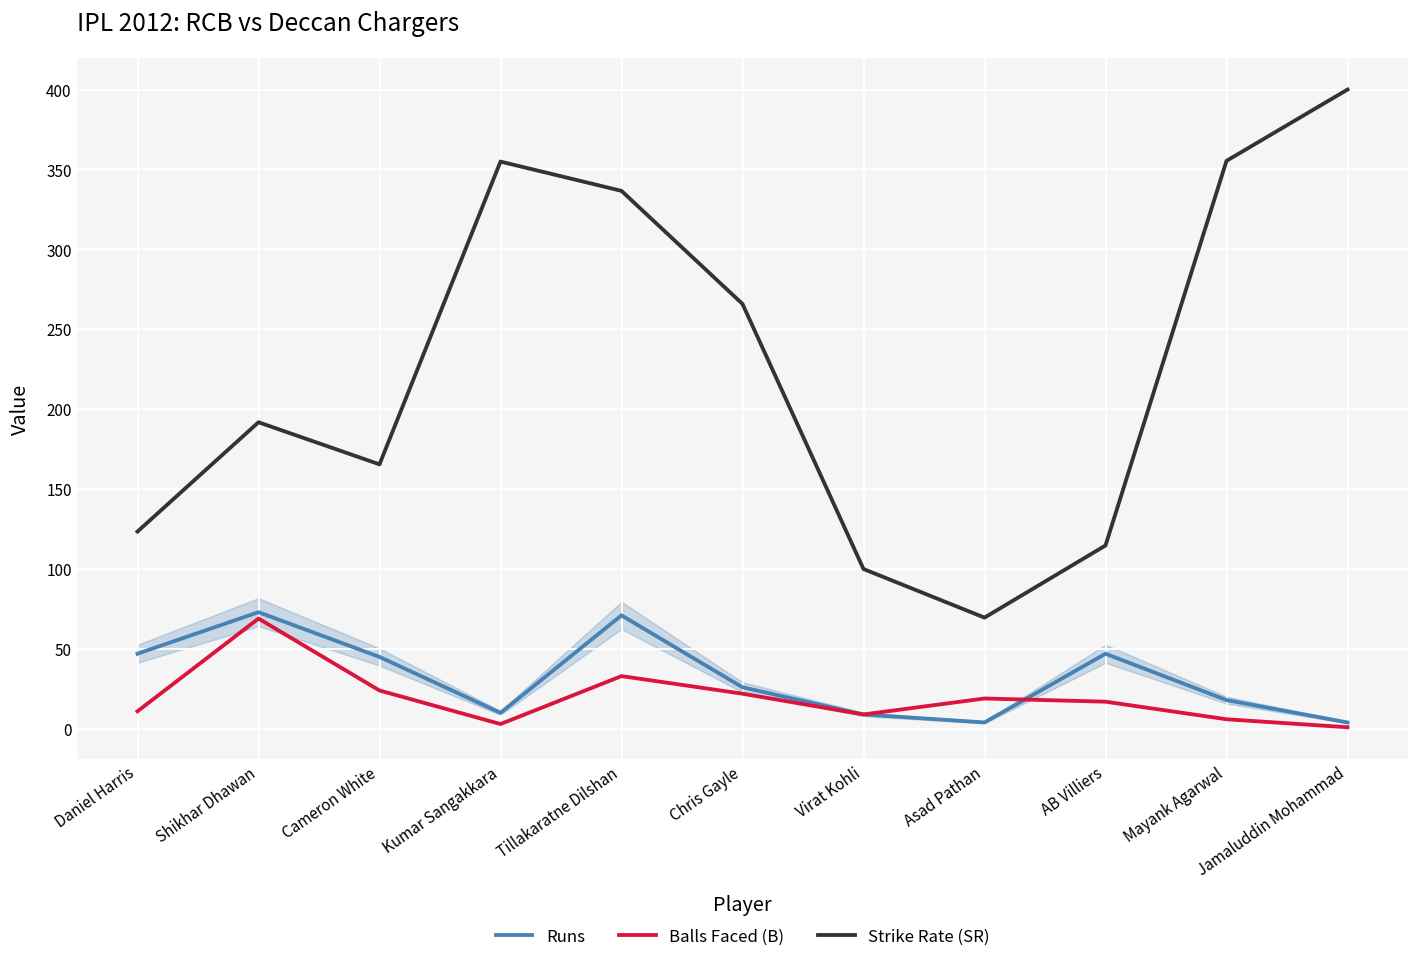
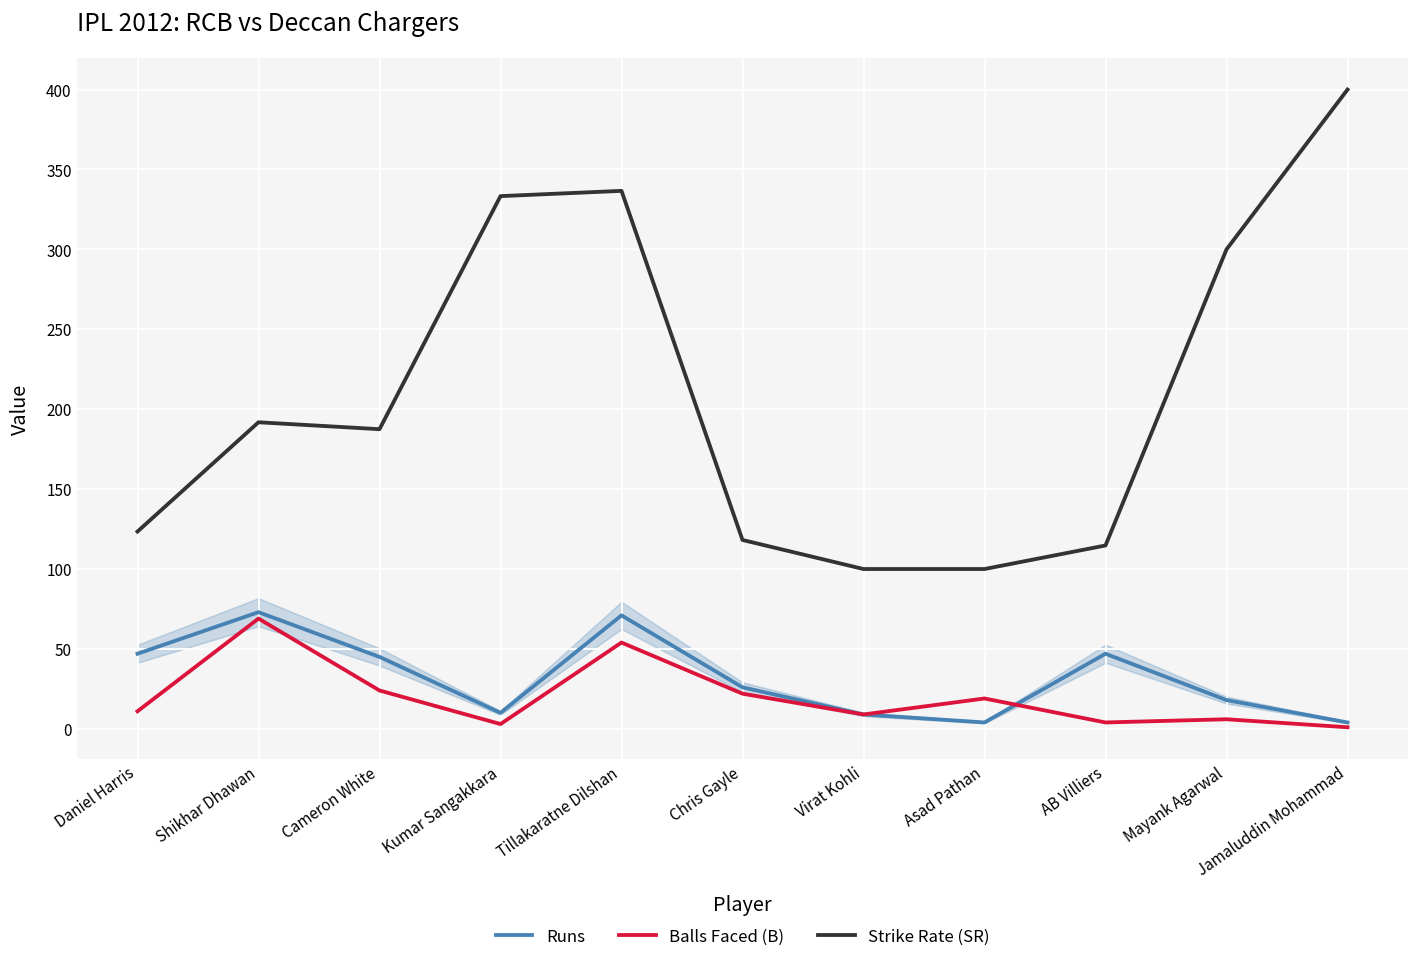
Strike Rate (SR), Cameron White: 166 -> 188
Strike Rate (SR), Kumar Sangakkara: 355 -> 333
Balls Faced (B), Tillakaratne Dilshan: 33 -> 54
Strike Rate (SR), Chris Gayle: 266 -> 118
Strike Rate (SR), Asad Pathan: 70 -> 100
Balls Faced (B), AB Villiers: 17 -> 4
Strike Rate (SR), Mayank Agarwal: 355 -> 300
